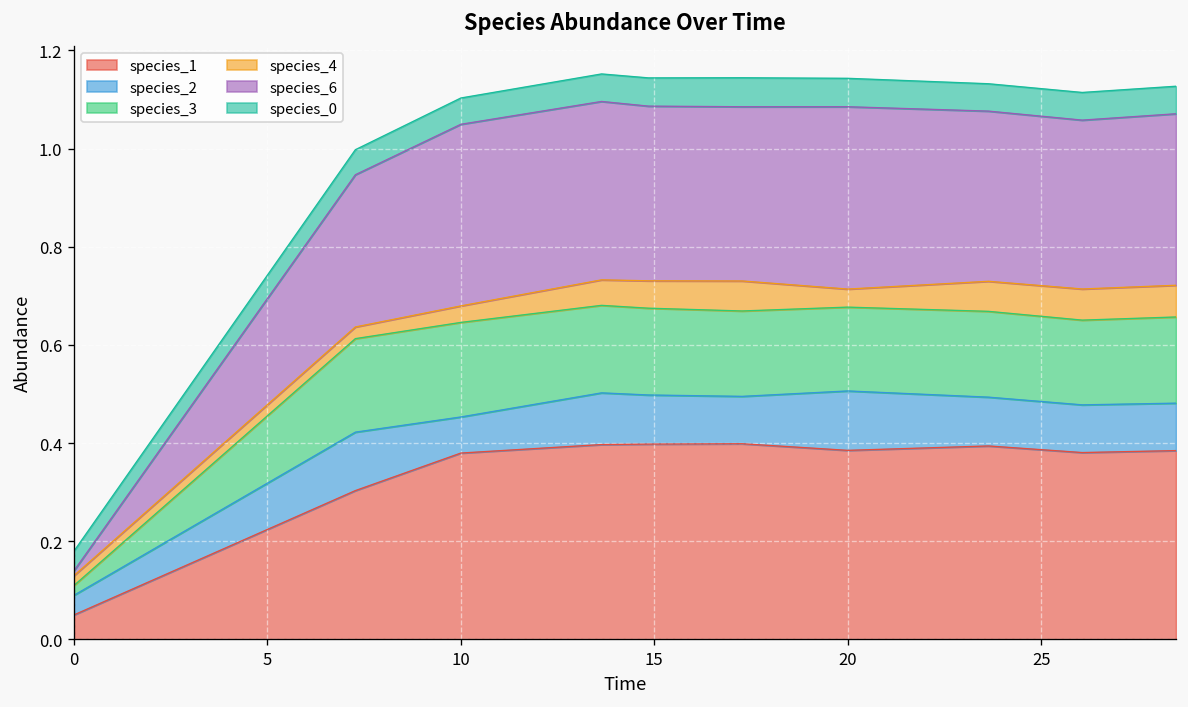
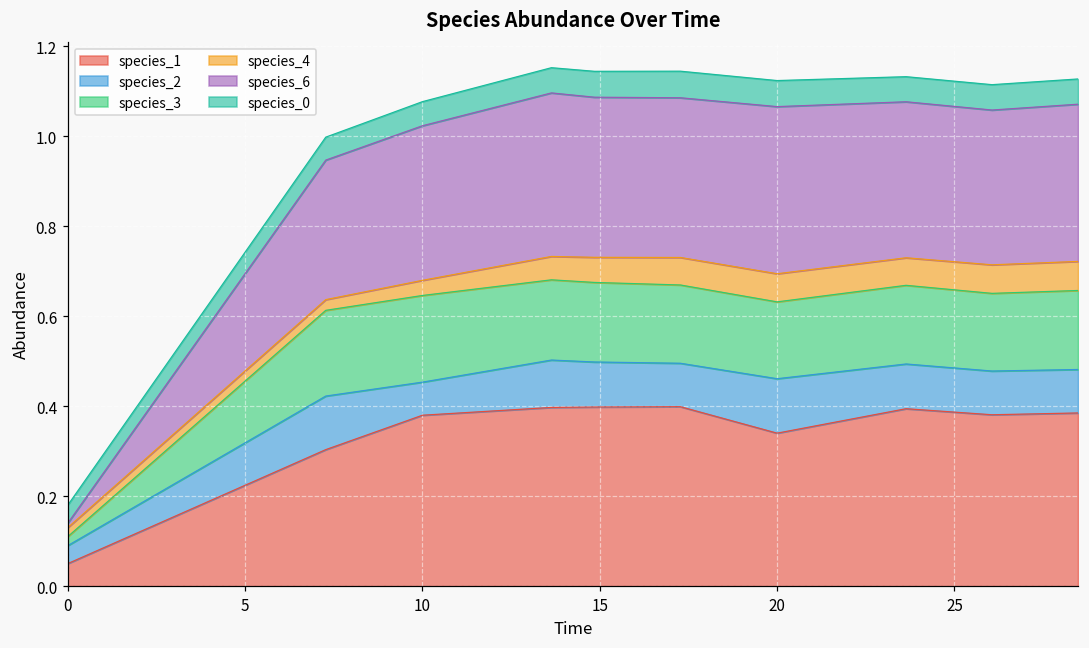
species_6, 10: 0.37 -> 0.34
species_1, 20: 0.39 -> 0.34
species_4, 20: 0.04 -> 0.06
